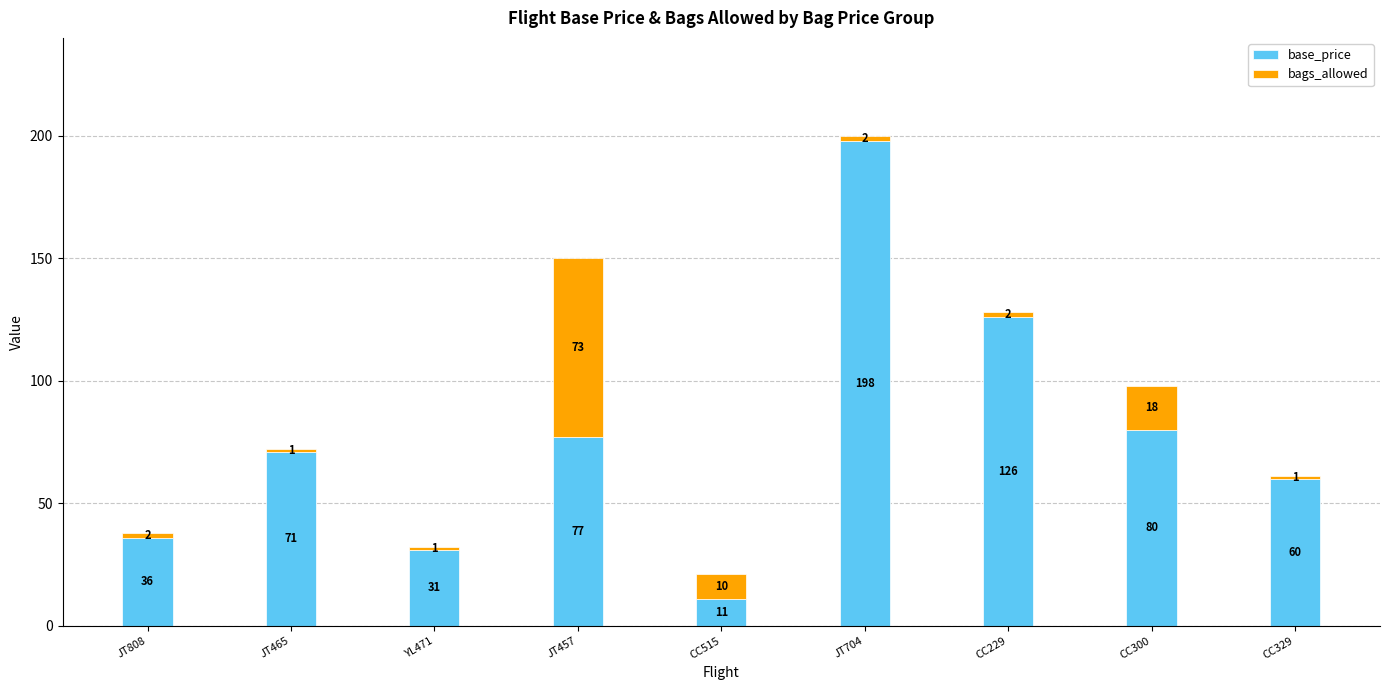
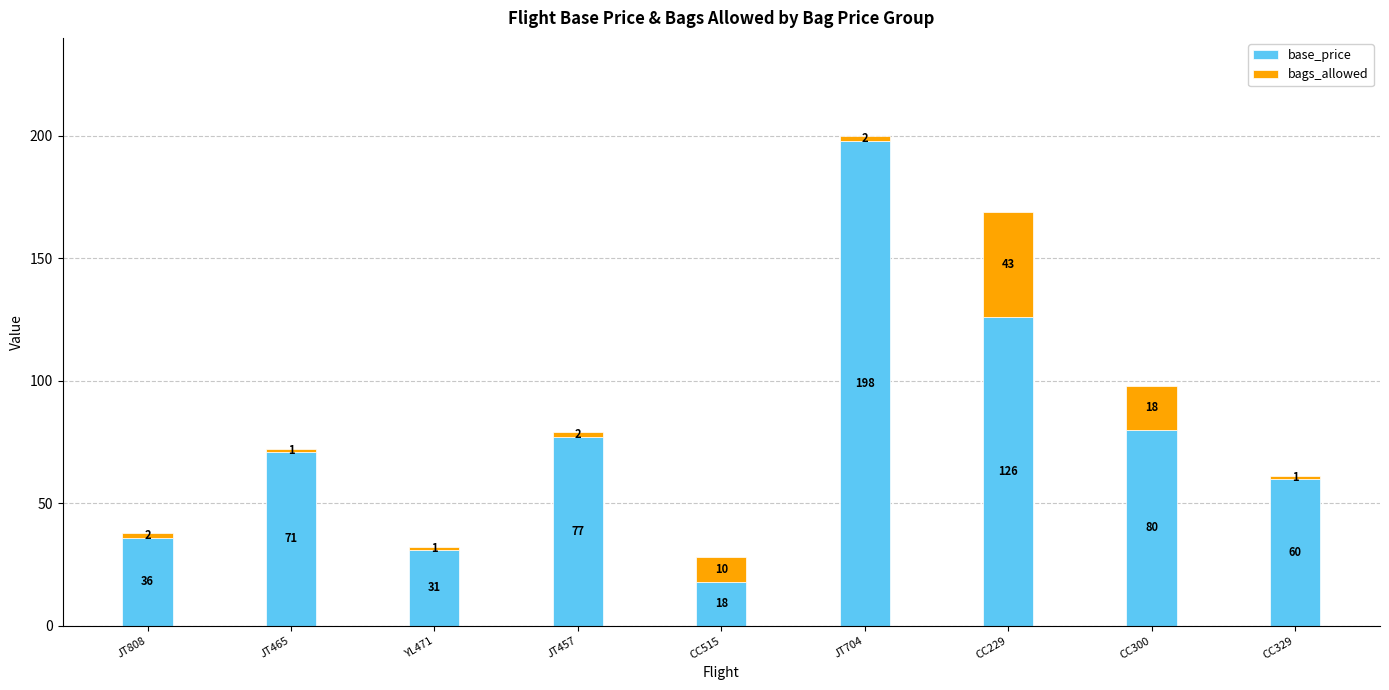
bags_allowed, JT457: 73 -> 2
base_price, CC515: 11 -> 18
bags_allowed, CC229: 2 -> 43
